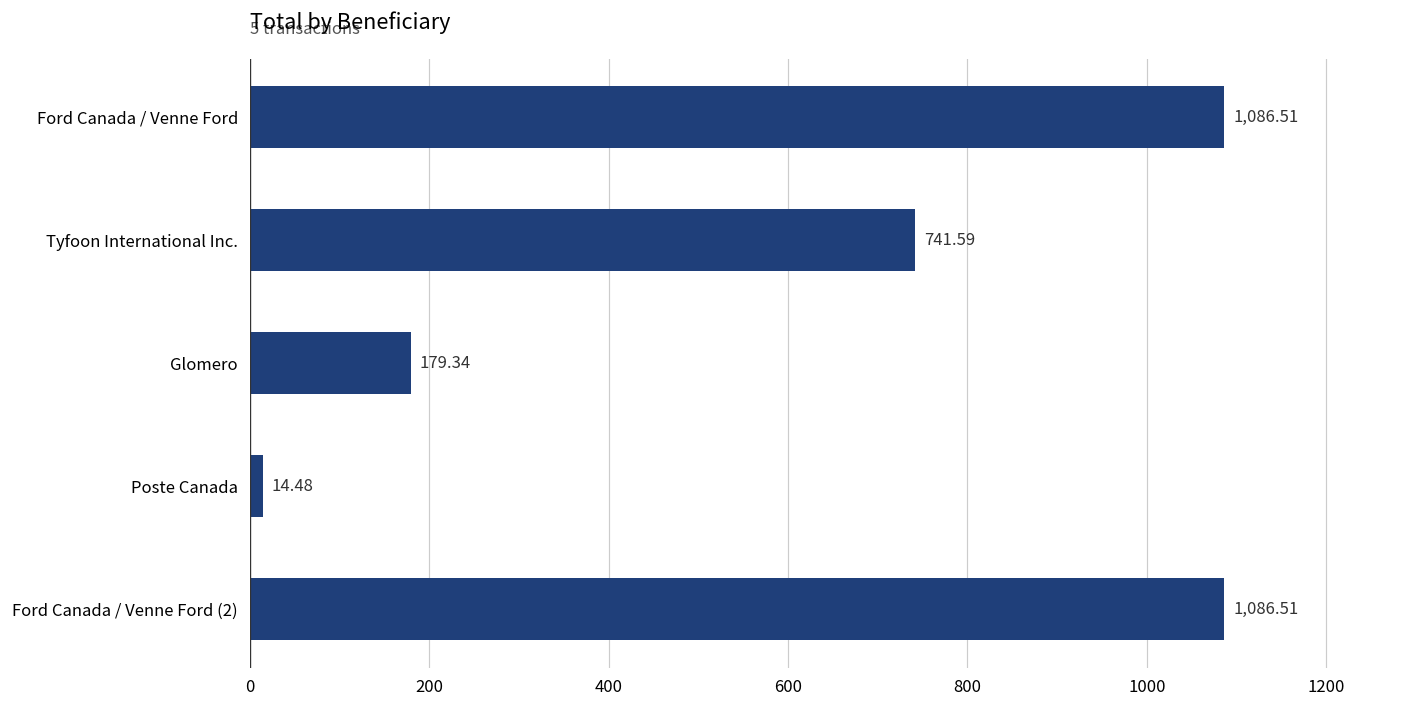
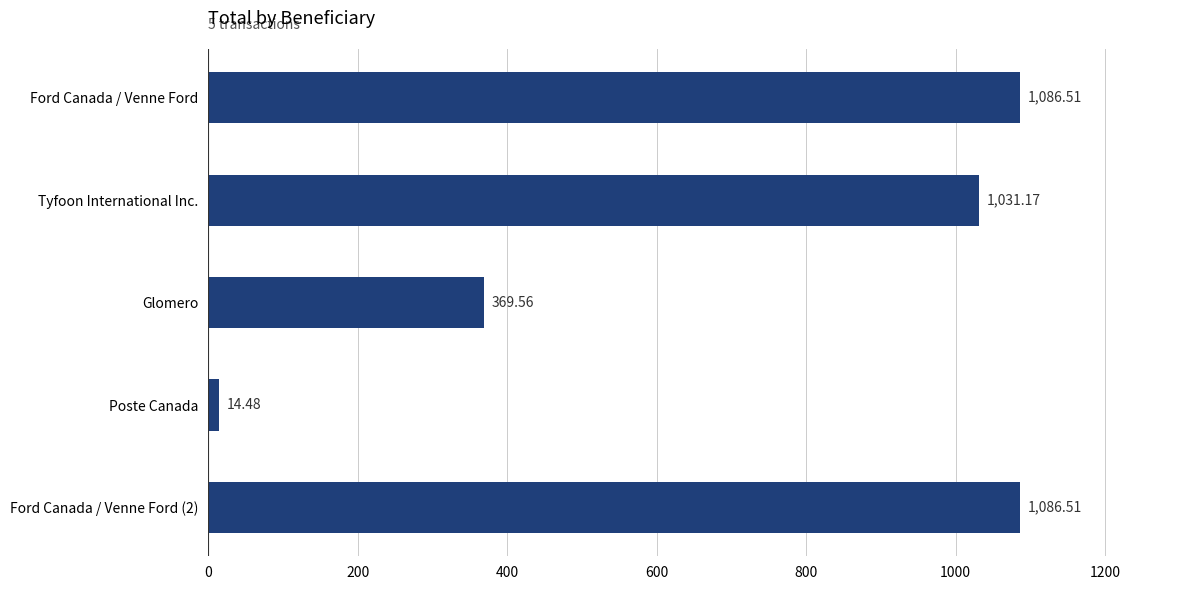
Tyfoon International Inc.: 741.59 -> 1,031.17
Glomero: 179.34 -> 369.56
